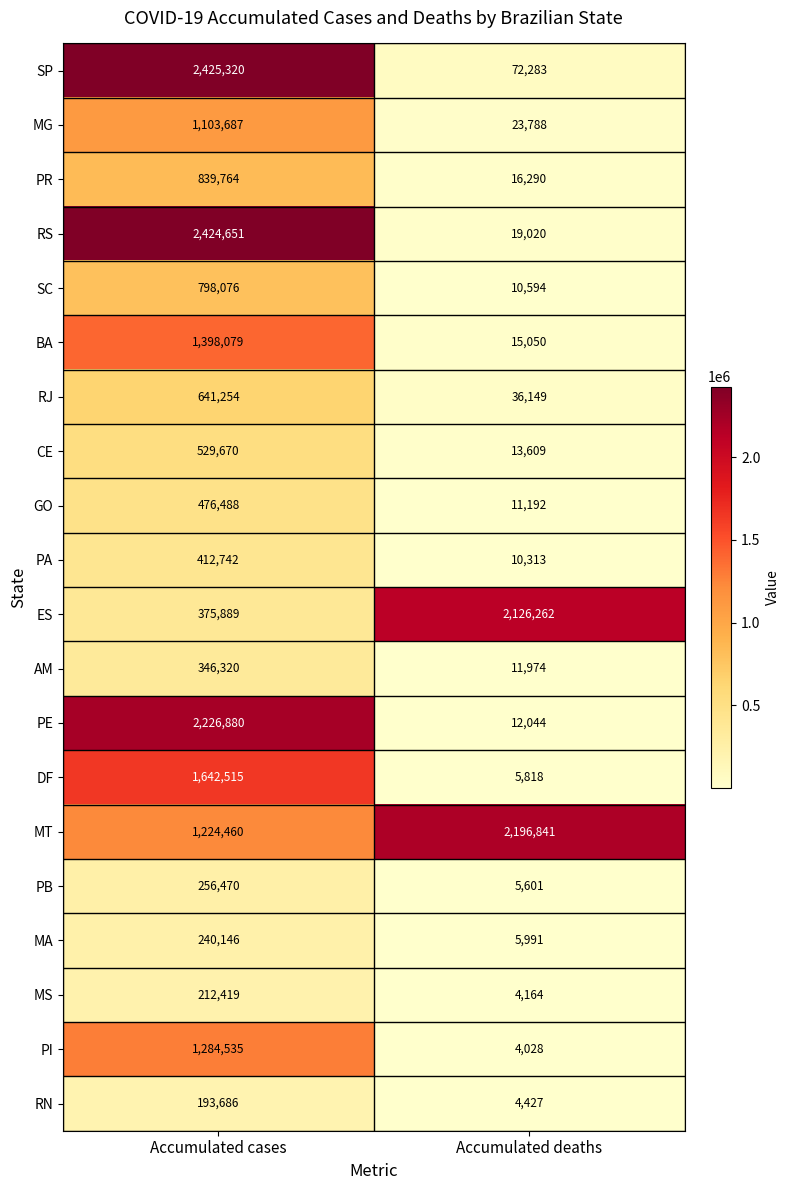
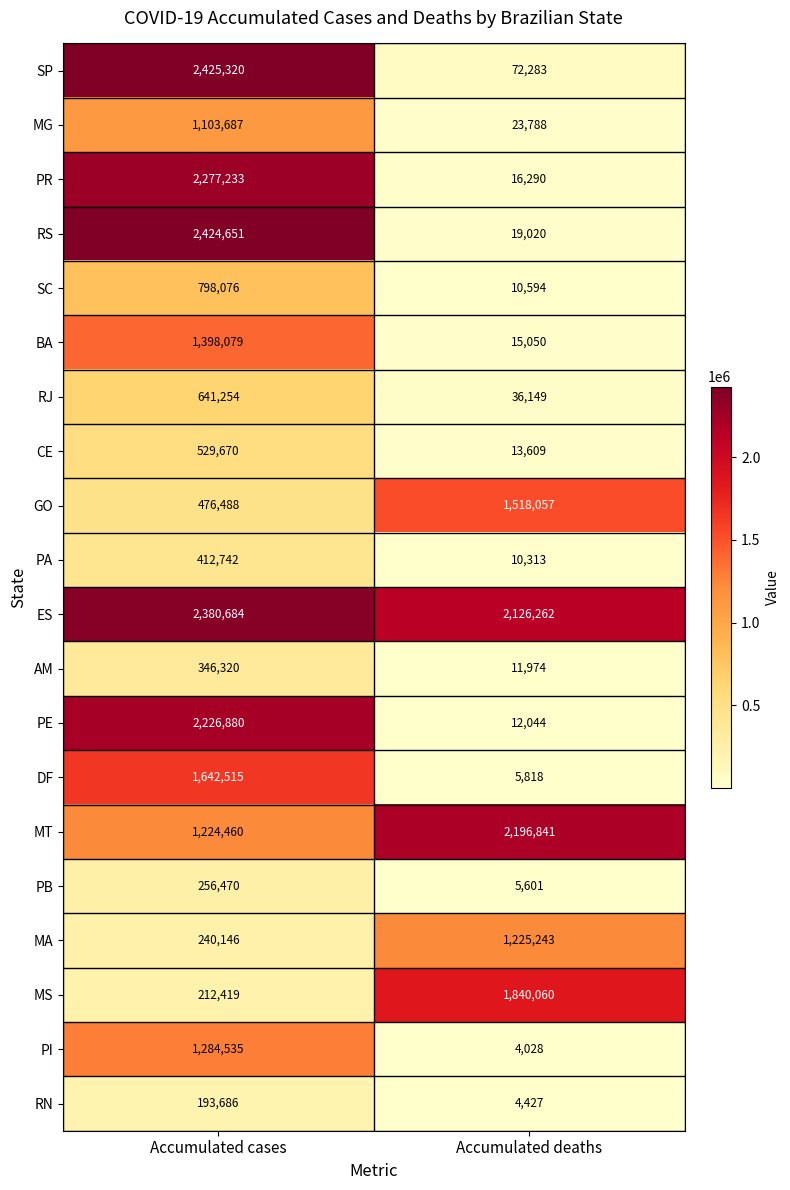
PR, Accumulated cases: 839,764 -> 2,277,233
GO, Accumulated deaths: 11,192 -> 1,518,057
ES, Accumulated cases: 375,889 -> 2,380,684
MA, Accumulated deaths: 5,991 -> 1,225,243
MS, Accumulated deaths: 4,164 -> 1,840,060
